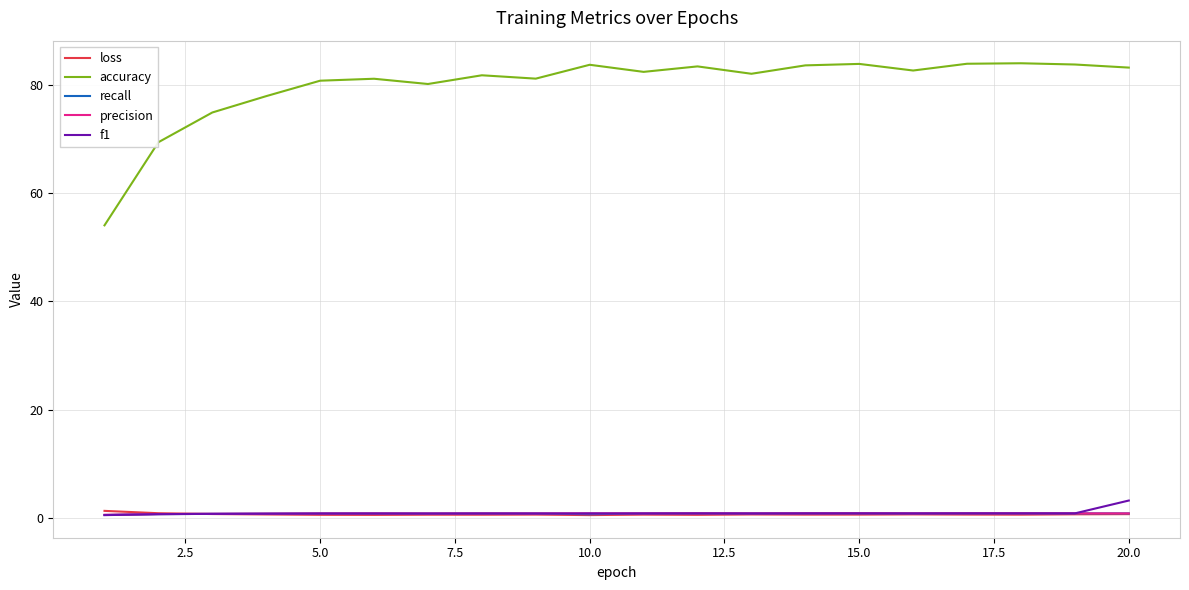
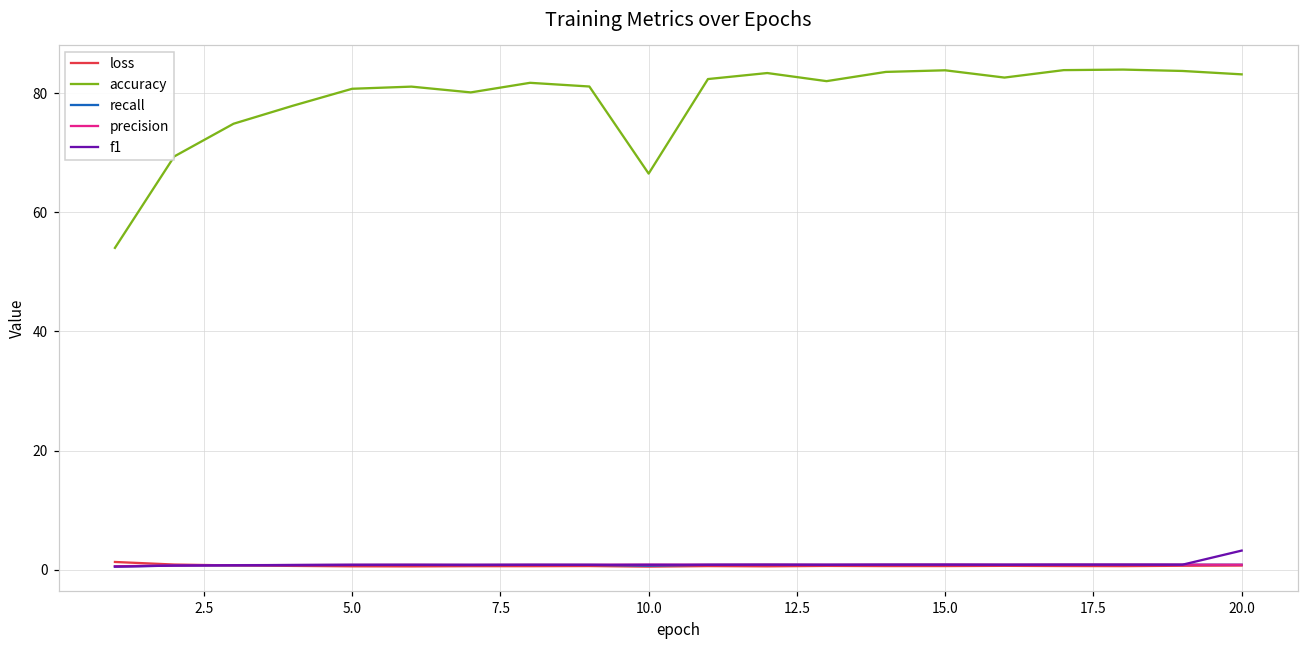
accuracy, 10.0: 84 -> 66
